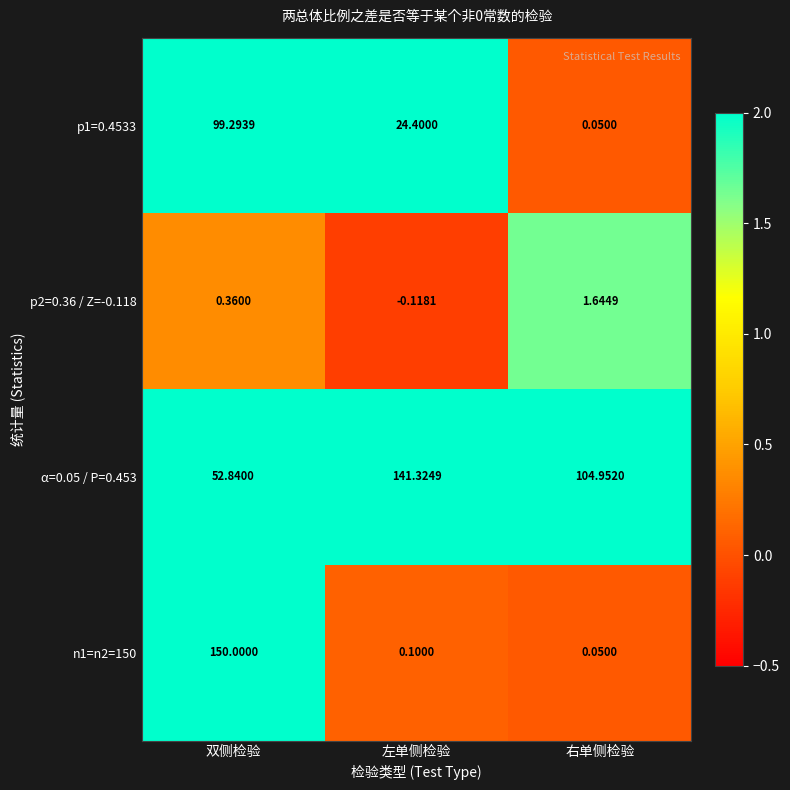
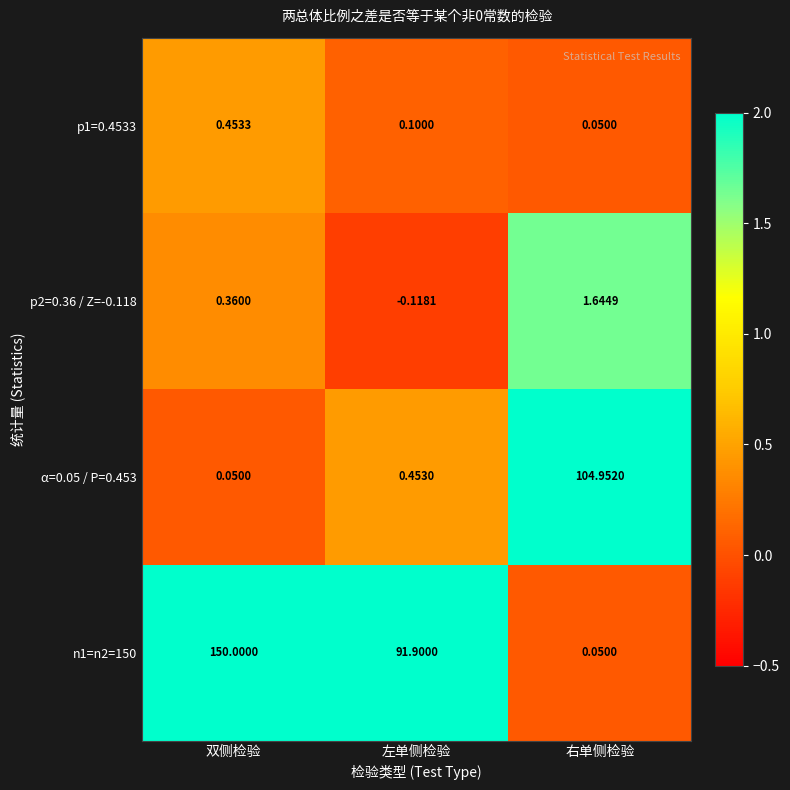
p1=0.4533, 双侧检验: 99.2939 -> 0.4533
p1=0.4533, 左单侧检验: 24.4000 -> 0.1000
α=0.05 / P=0.453, 双侧检验: 52.8400 -> 0.0500
α=0.05 / P=0.453, 左单侧检验: 141.3249 -> 0.4530
n1=n2=150, 左单侧检验: 0.1000 -> 91.9000
